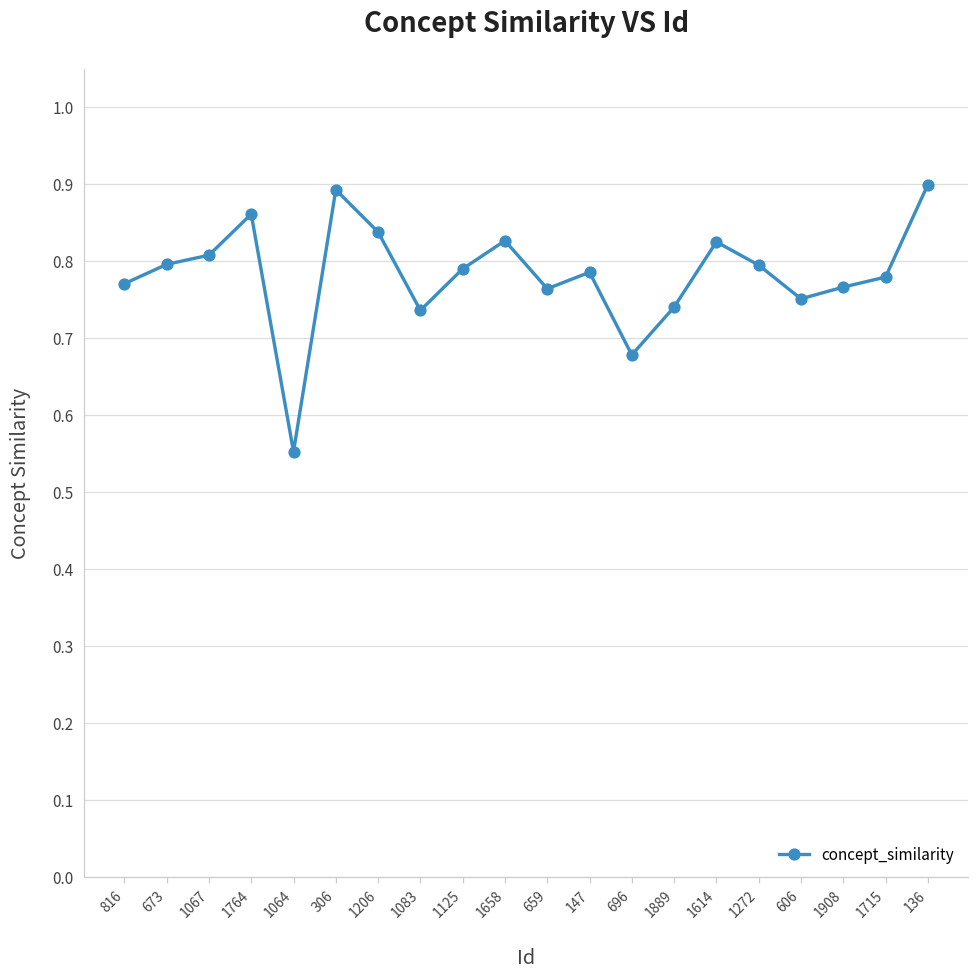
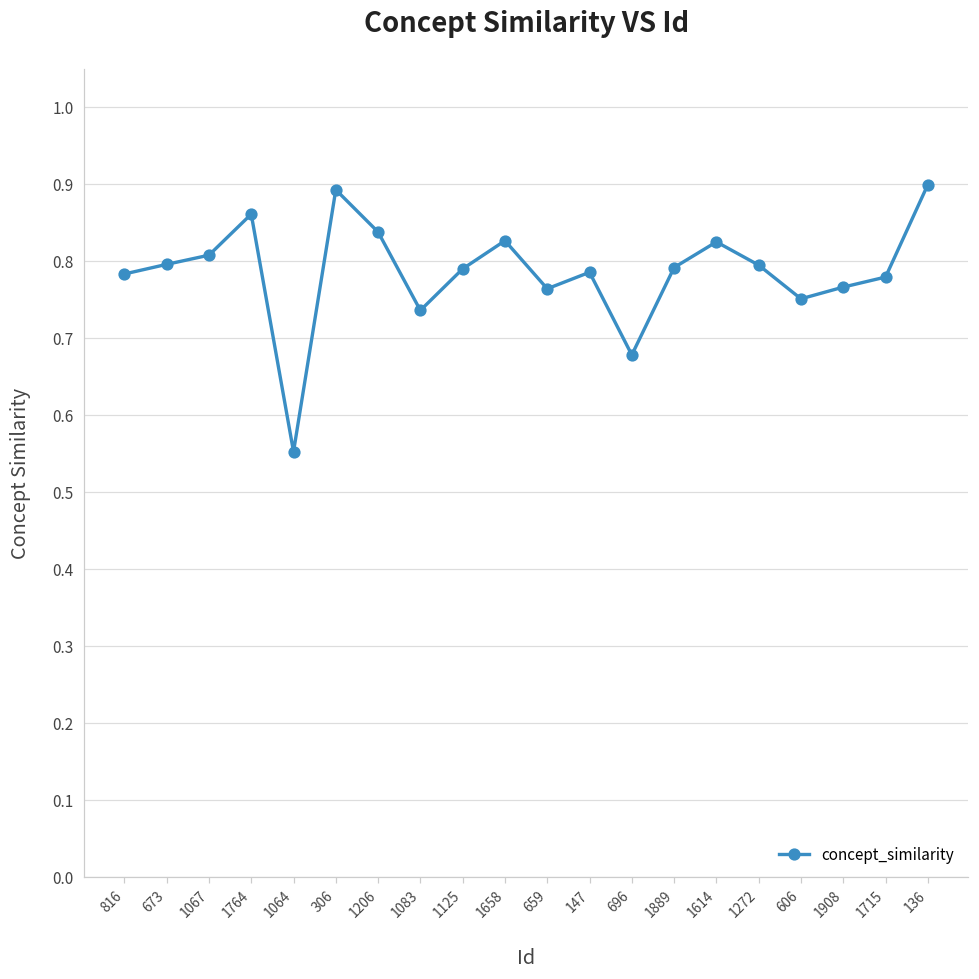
816: 0.77 -> 0.78
1889: 0.74 -> 0.79
